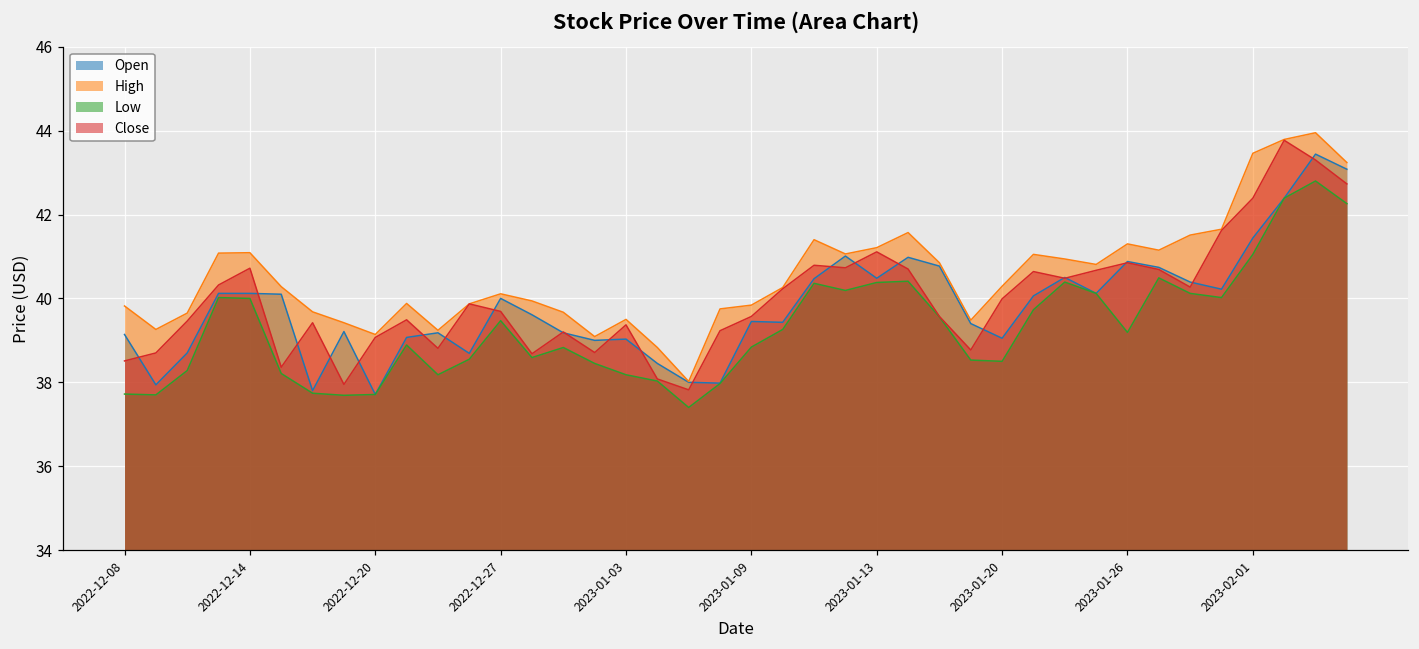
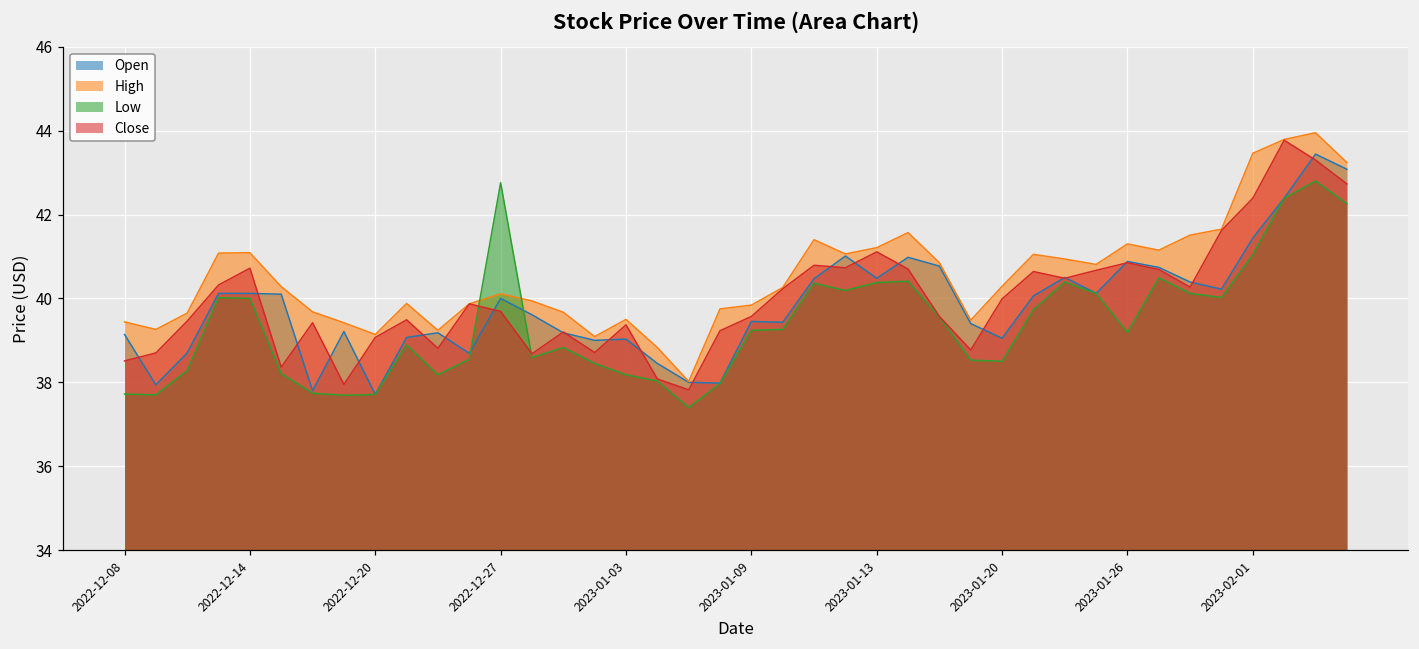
High, 2022-12-08: 39.8 -> 39.4
Low, 2022-12-27: 39.5 -> 42.8
Low, 2023-01-09: 38.8 -> 39.2
